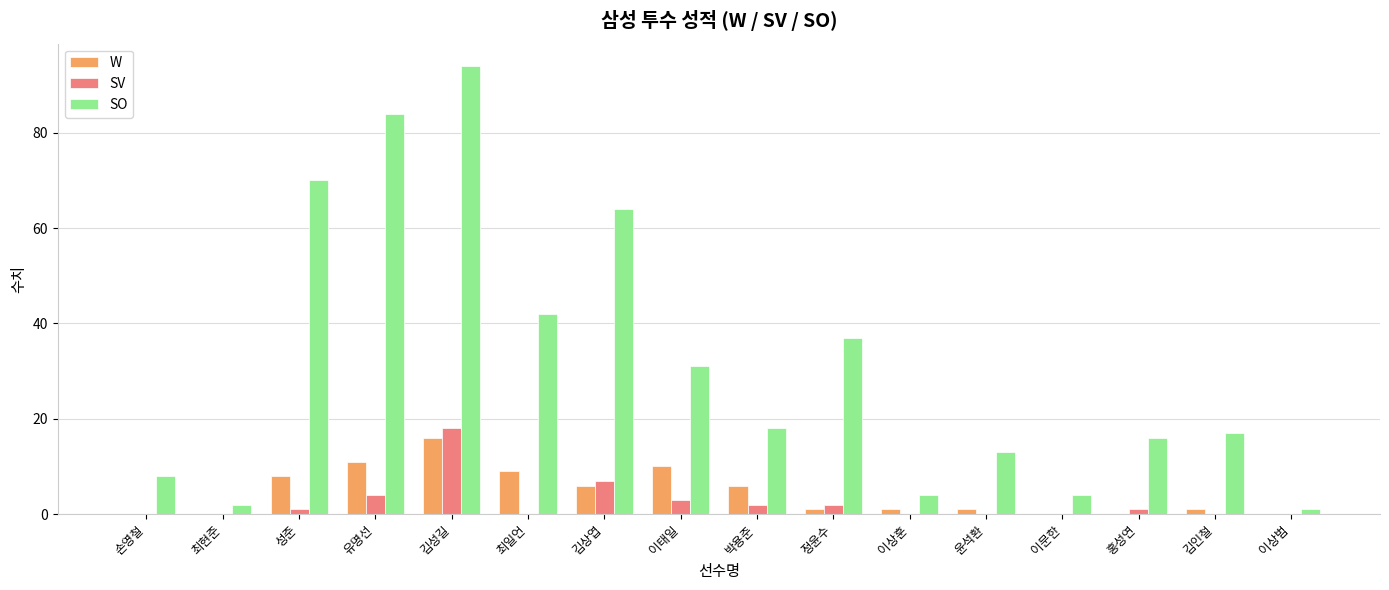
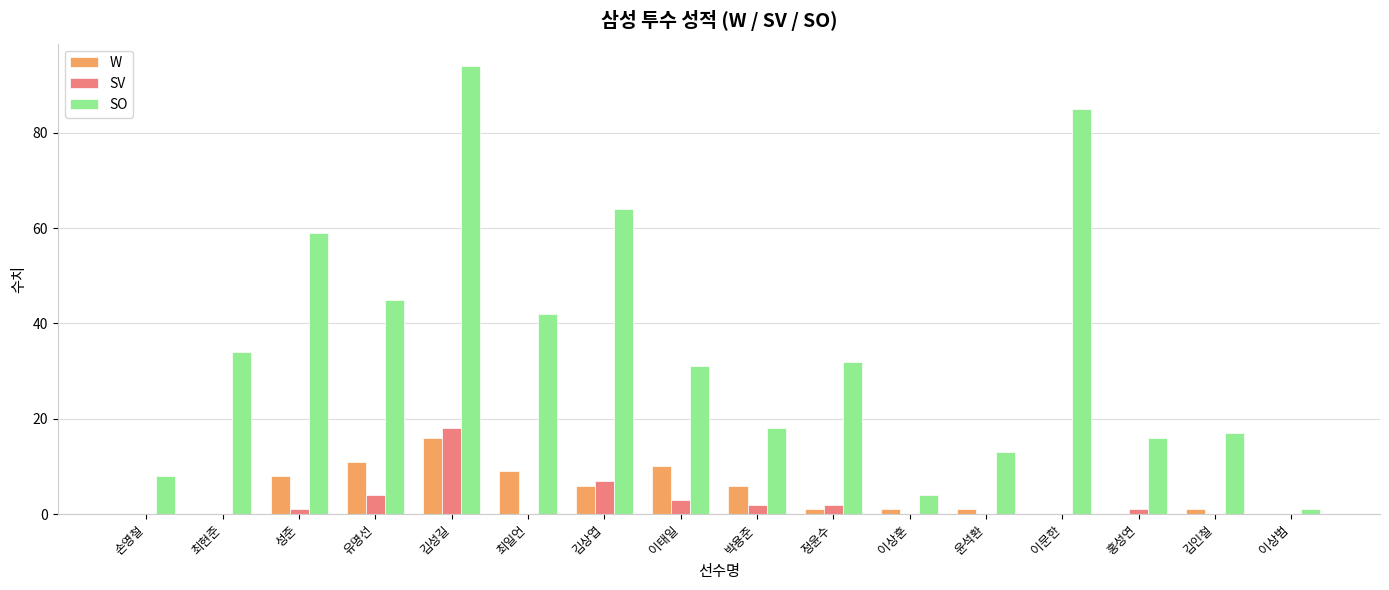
SO, 최현준: 2 -> 34
SO, 성준: 70 -> 59
SO, 유명선: 84 -> 45
SO, 정윤수: 37 -> 32
SO, 이문한: 4 -> 85
